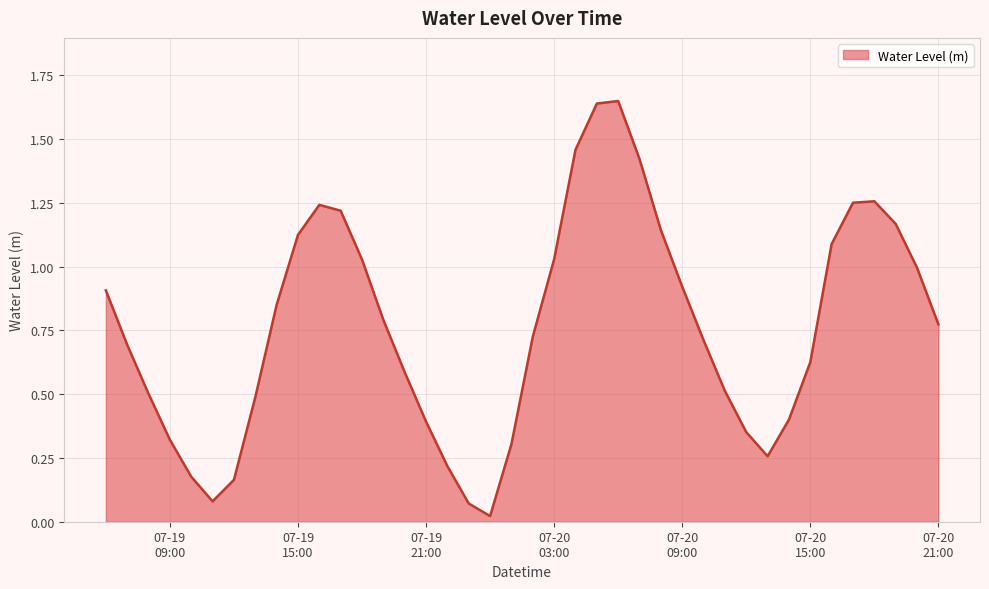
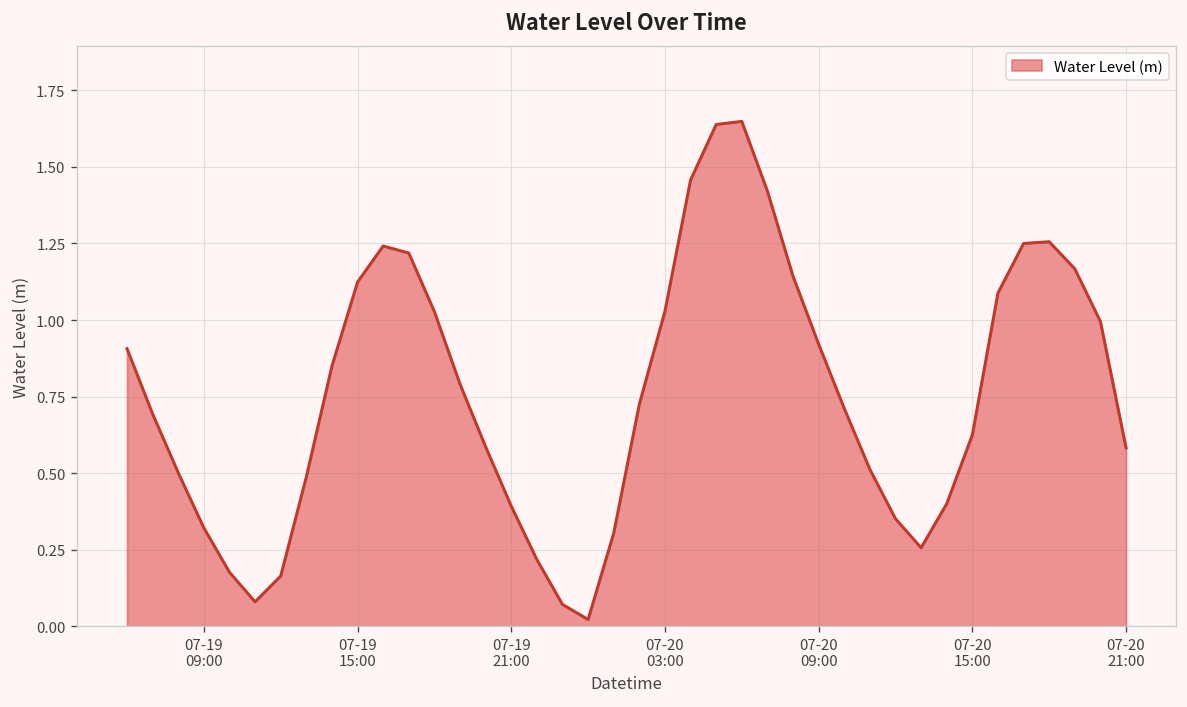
07-20 21:00: 0.77 -> 0.58
